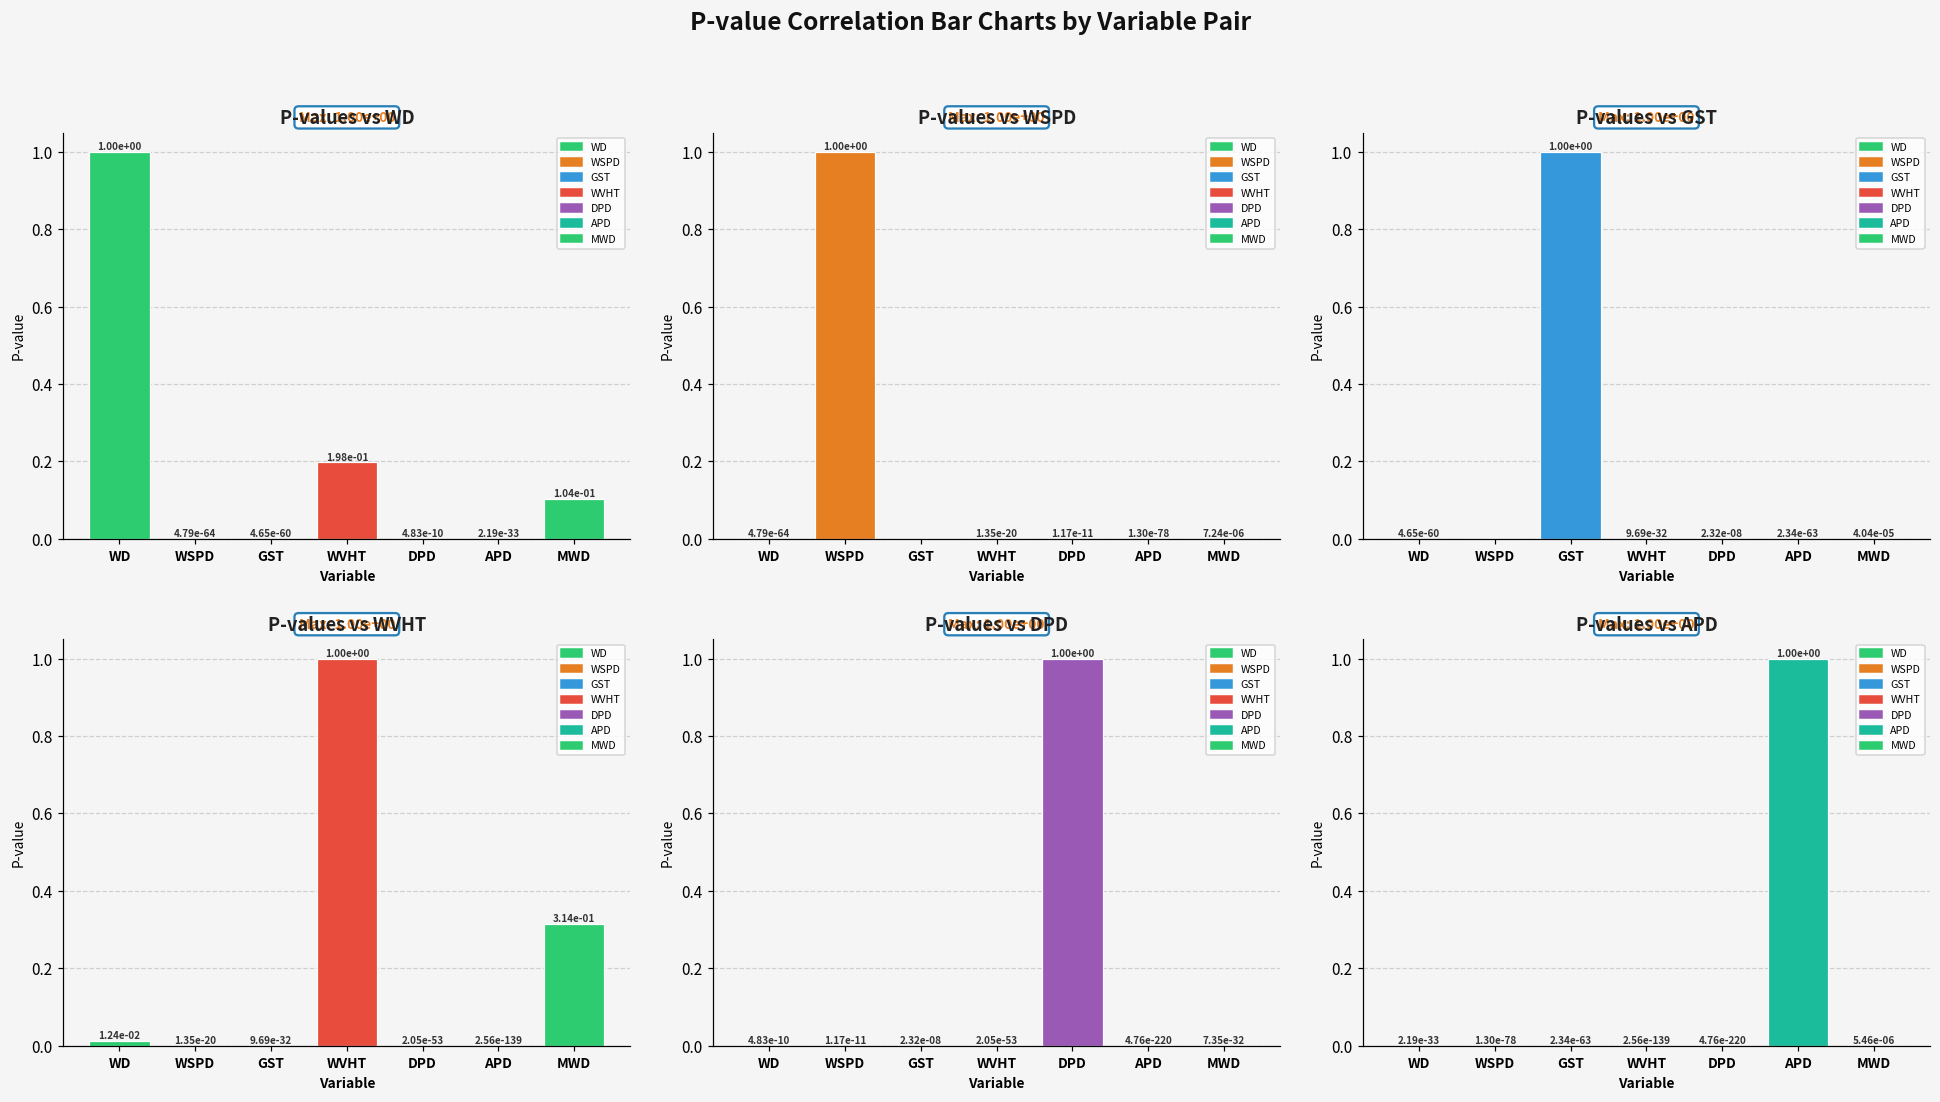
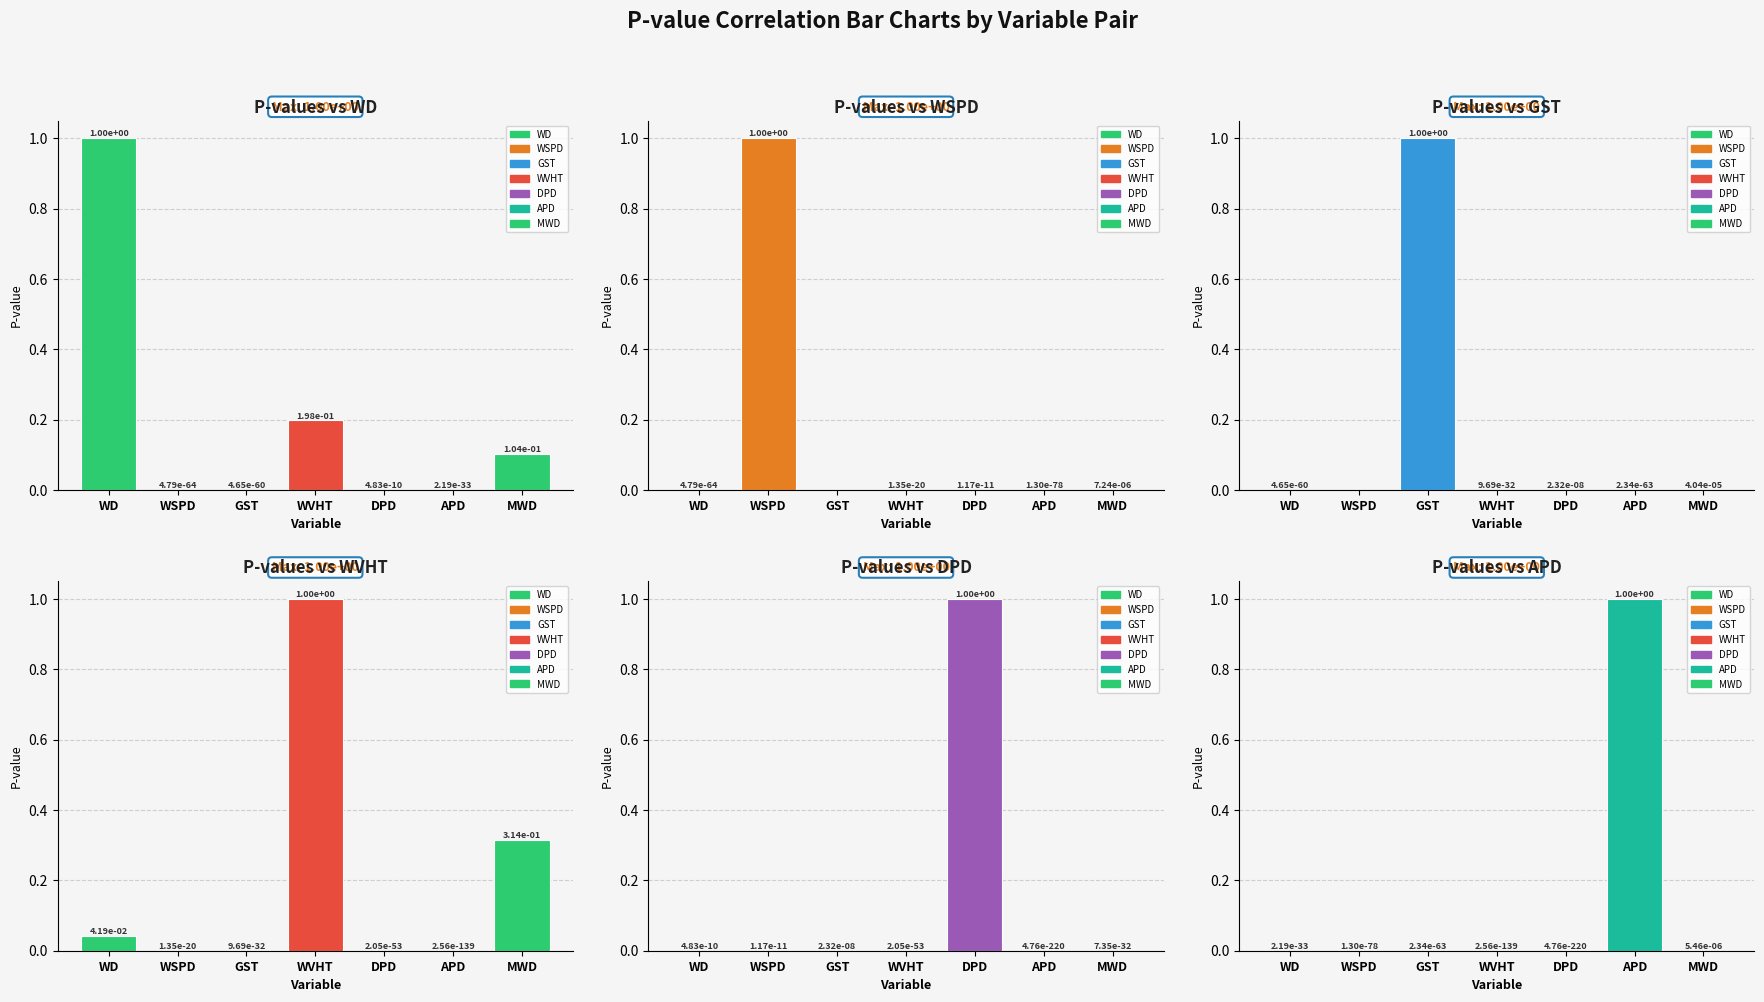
P-values vs WVHT, WD: 1.24e-02 -> 4.19e-02
